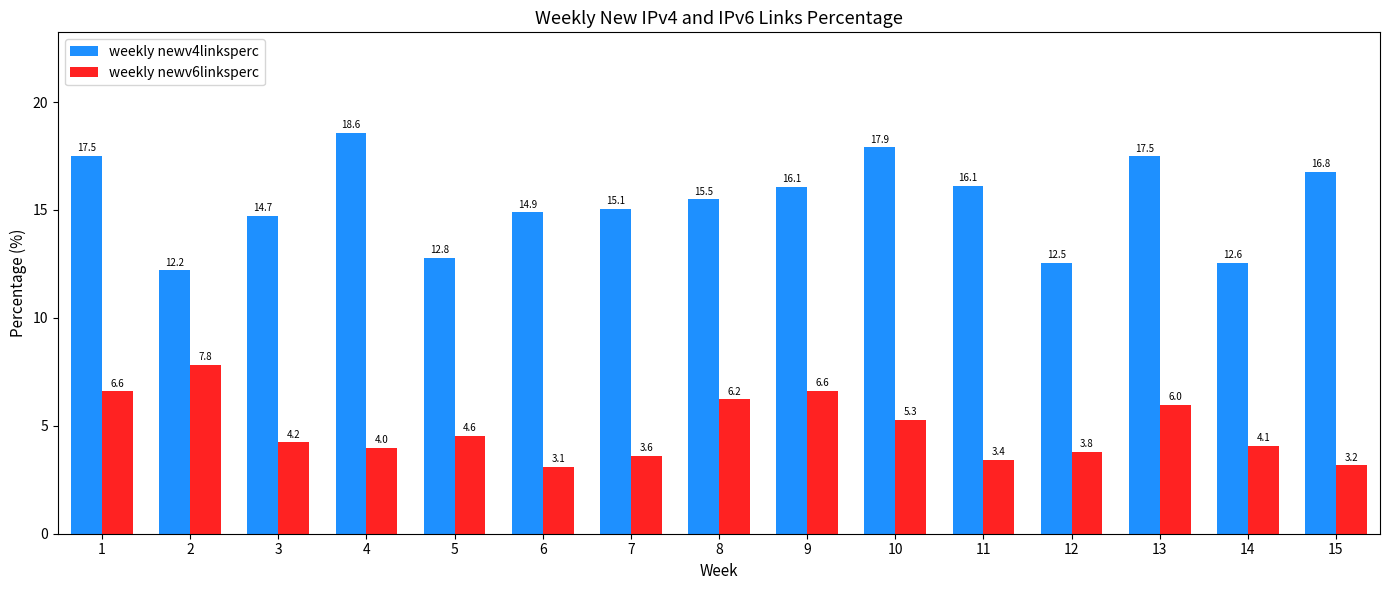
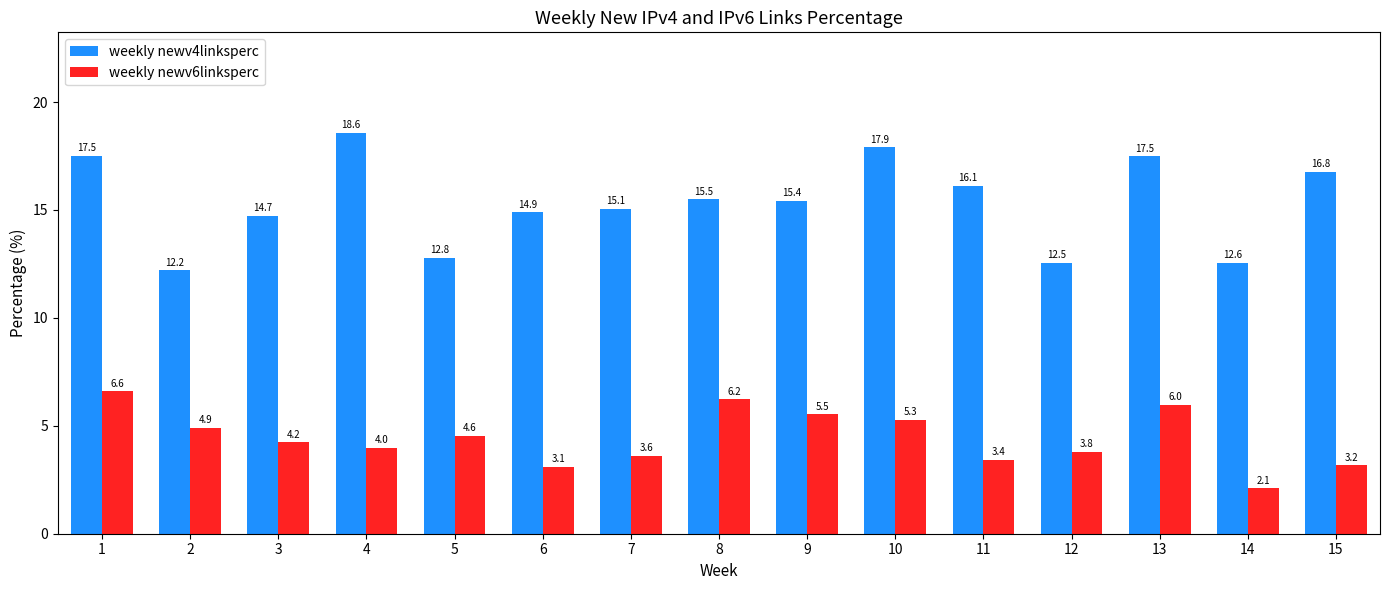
weekly newv6linksperc, 2: 7.8 -> 4.9
weekly newv4linksperc, 9: 16.1 -> 15.4
weekly newv6linksperc, 9: 6.6 -> 5.5
weekly newv6linksperc, 14: 4.1 -> 2.1
